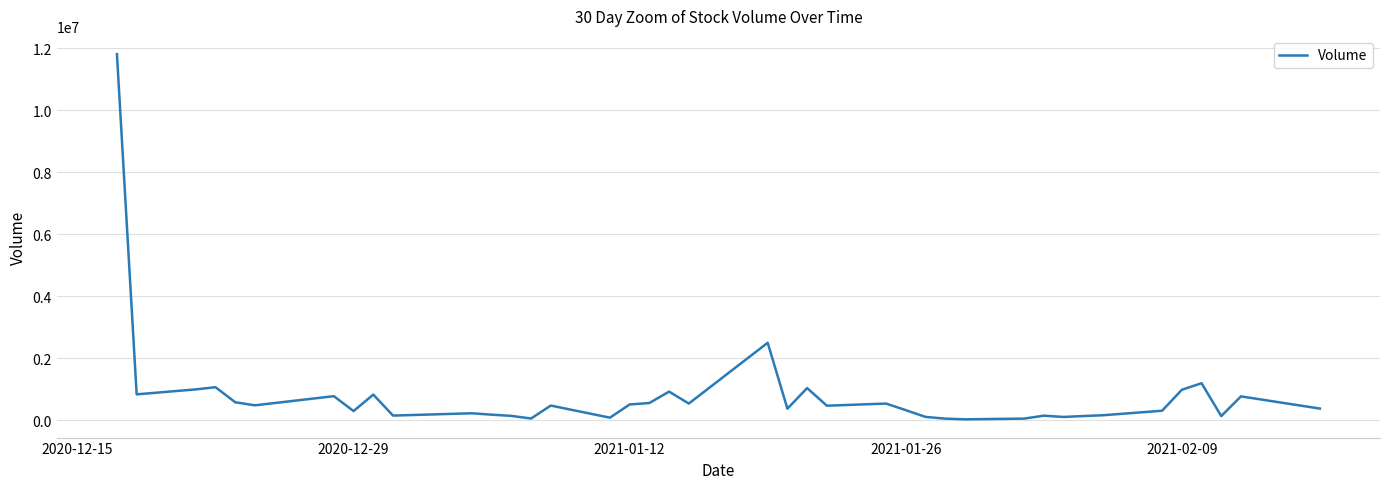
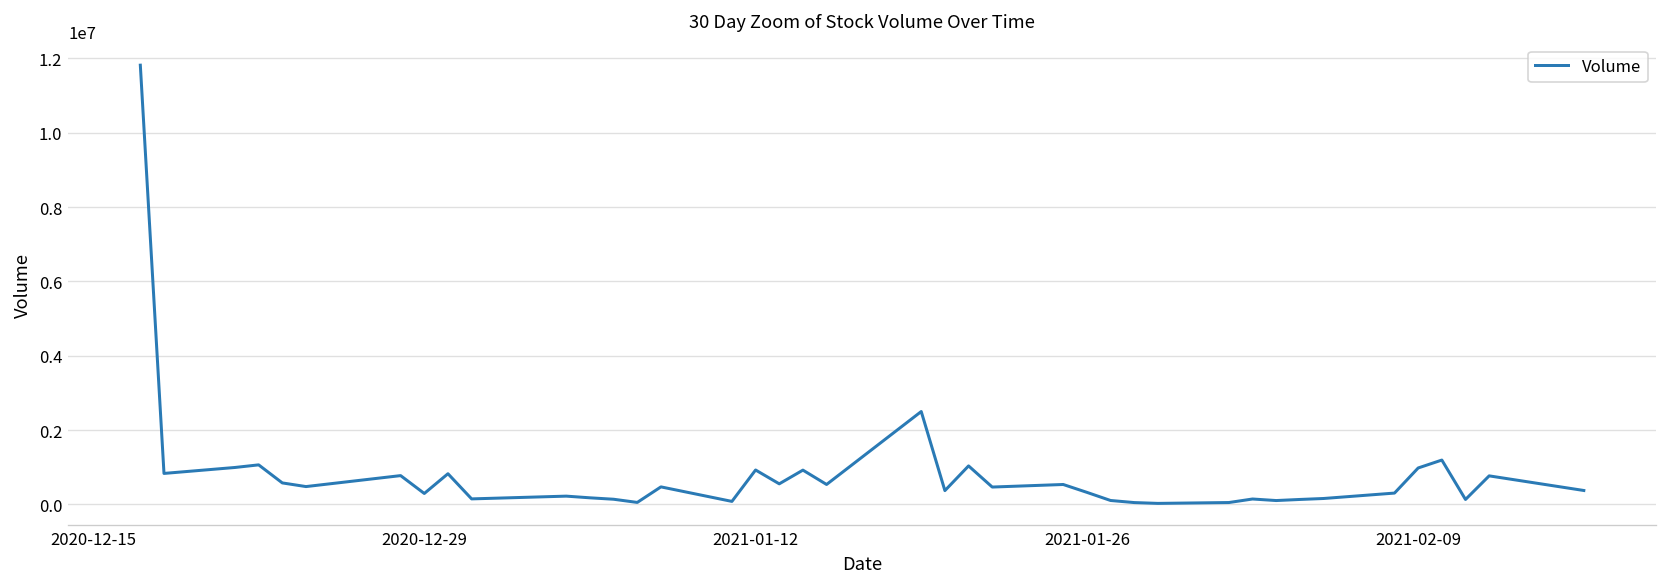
2021-01-12: 500000 -> 900000
